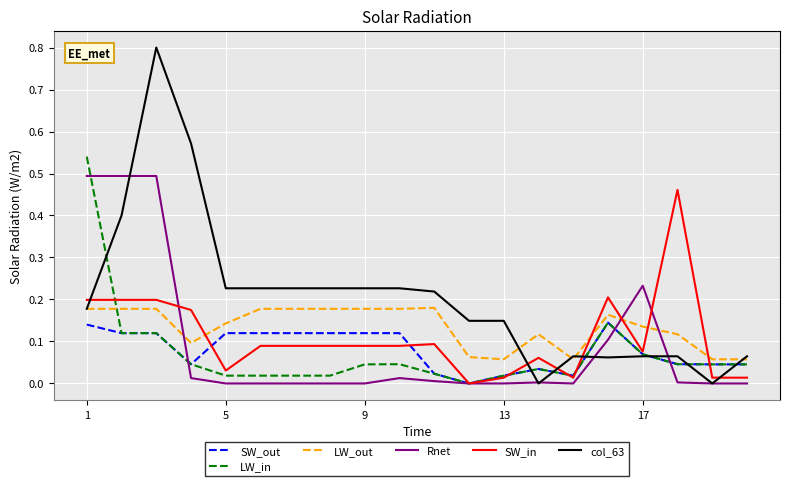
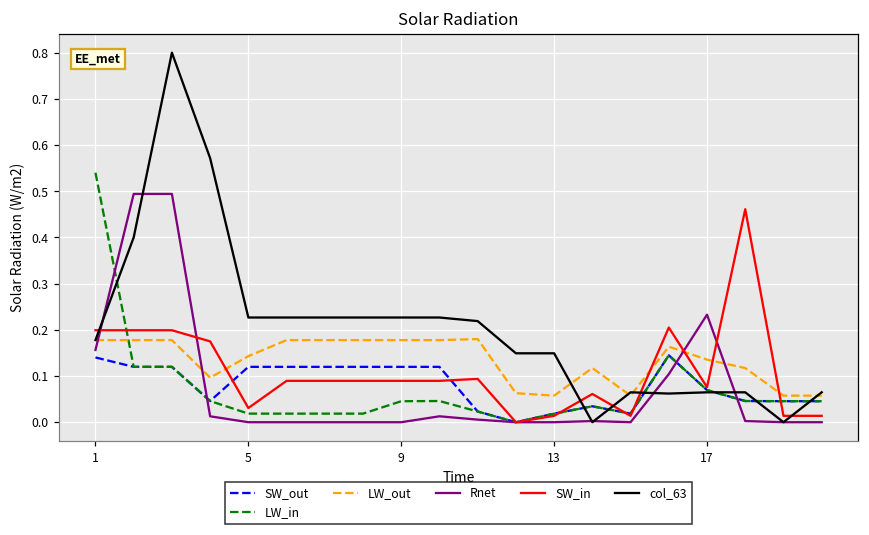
Rnet, 1: 0.49 -> 0.16
